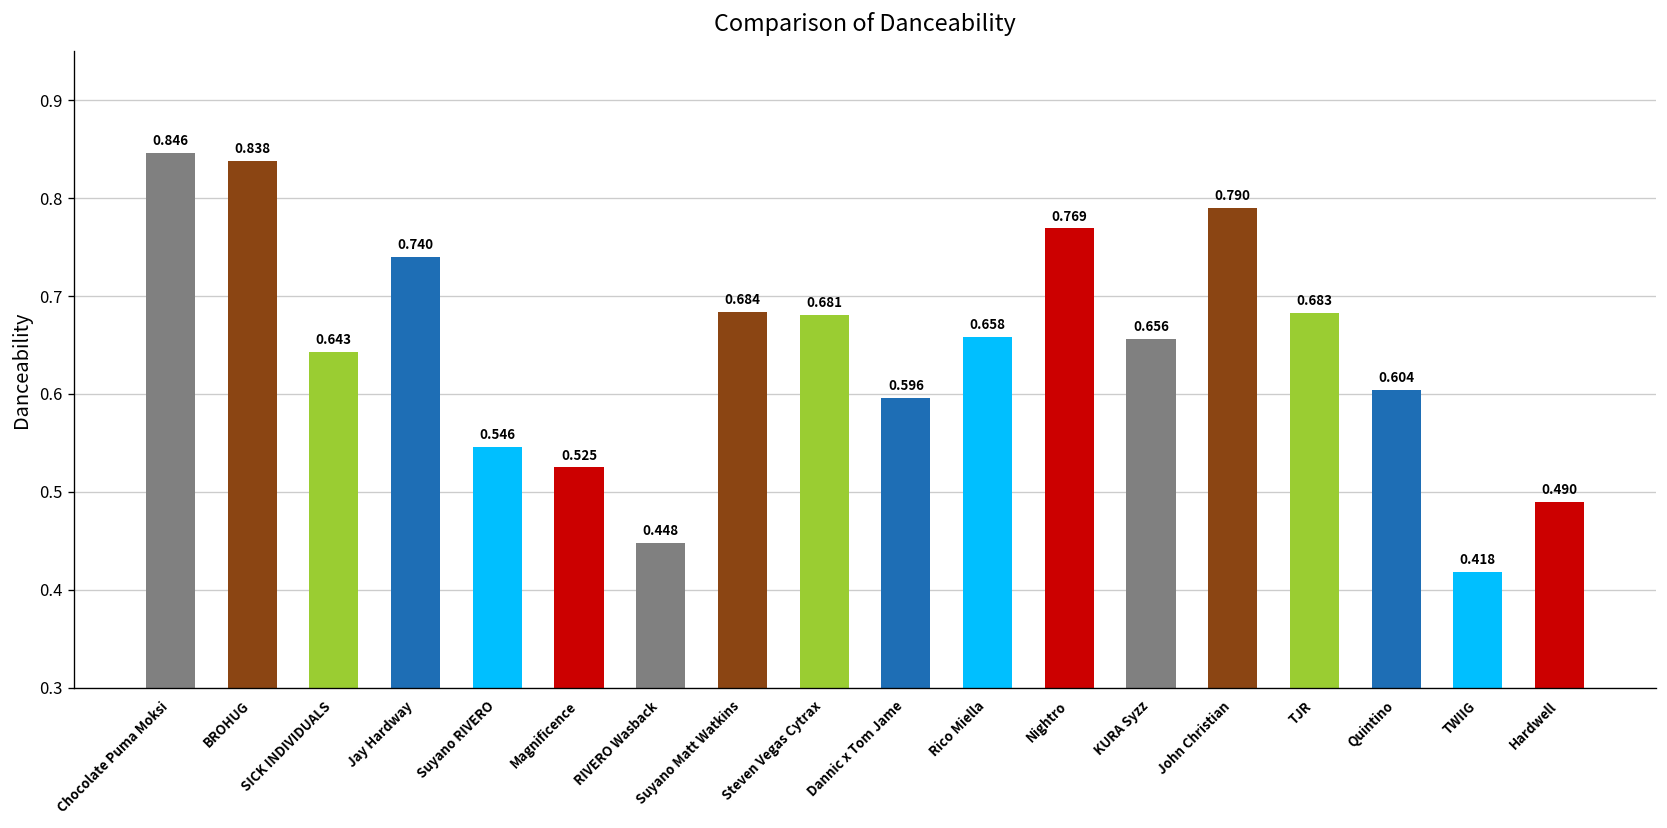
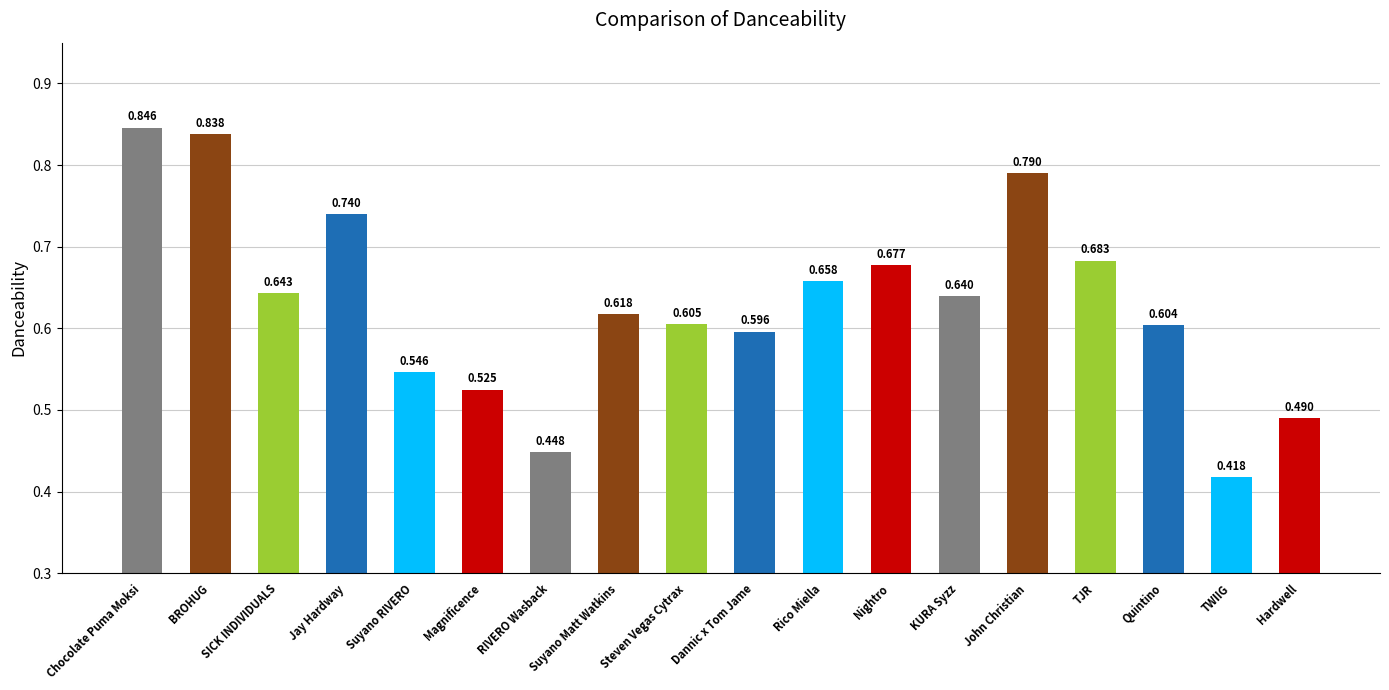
Suyano Matt Watkins: 0.684 -> 0.618
Steven Vegas Cytrax: 0.681 -> 0.605
Nightro: 0.769 -> 0.677
KURA Syzz: 0.656 -> 0.640
